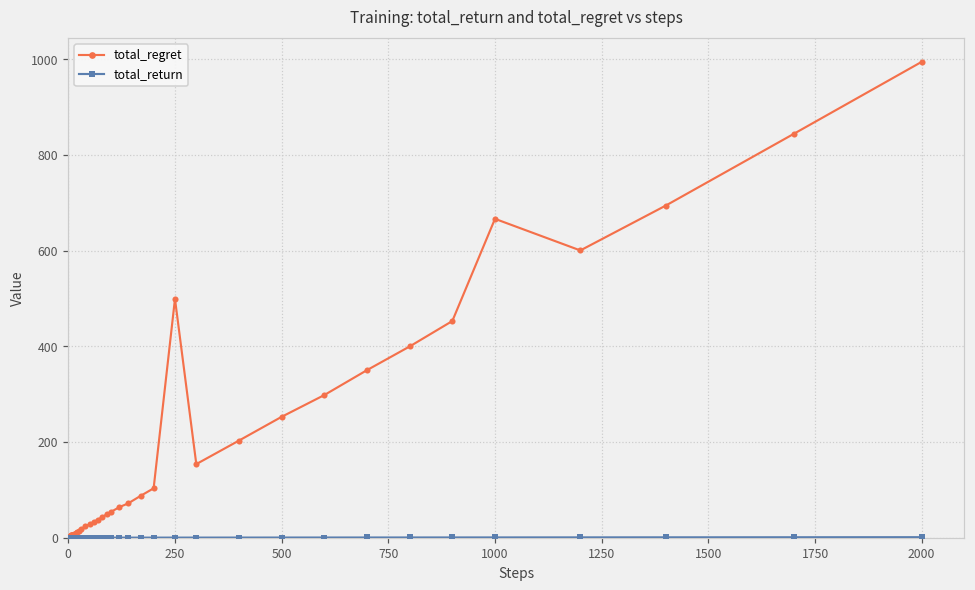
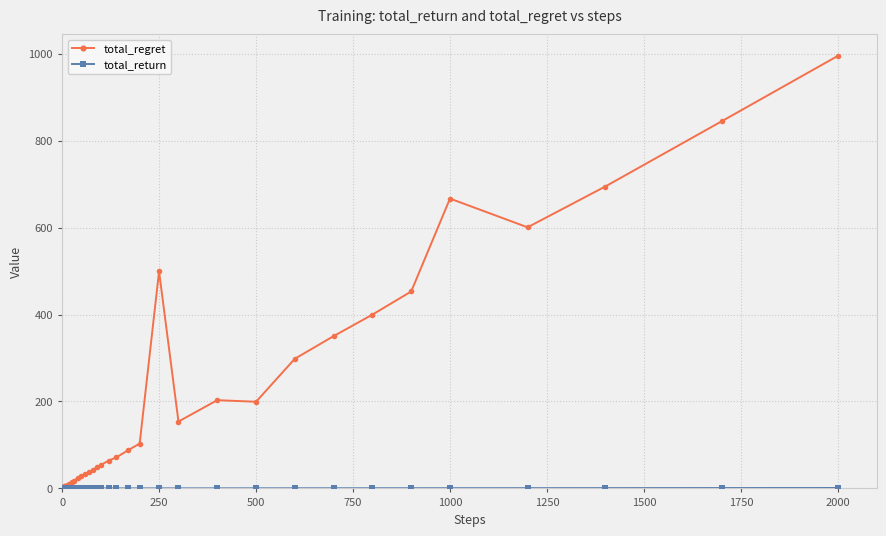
total_regret, 500: 250 -> 200
